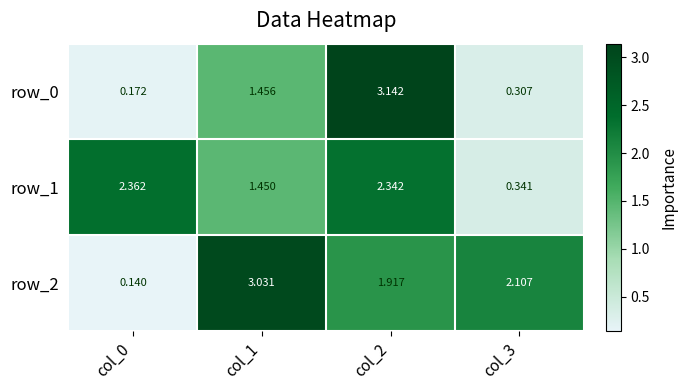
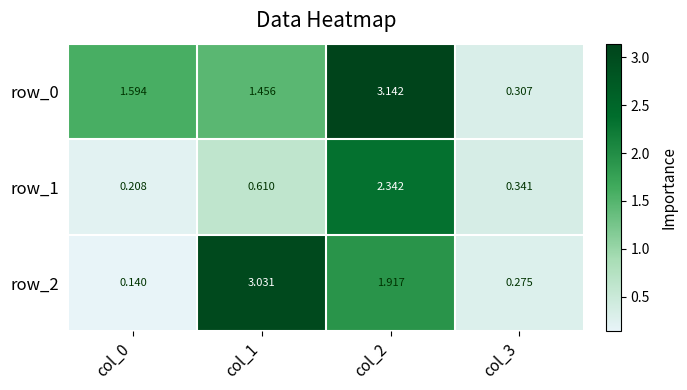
row_0, col_0: 0.172 -> 1.594
row_1, col_0: 2.362 -> 0.208
row_1, col_1: 1.450 -> 0.610
row_2, col_3: 2.107 -> 0.275
